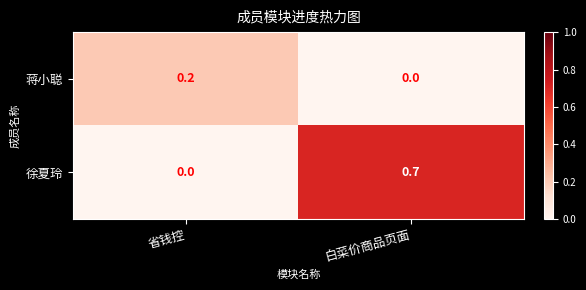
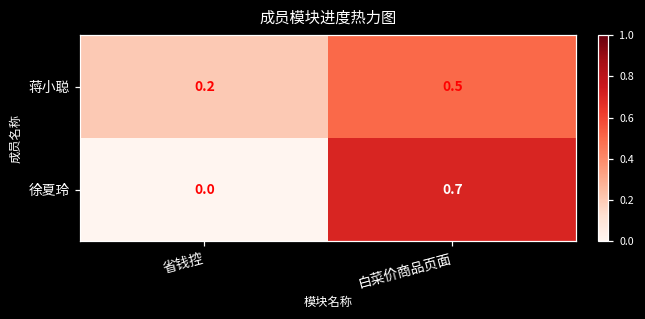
蒋小聪, 白菜价商品页面: 0.0 -> 0.5
